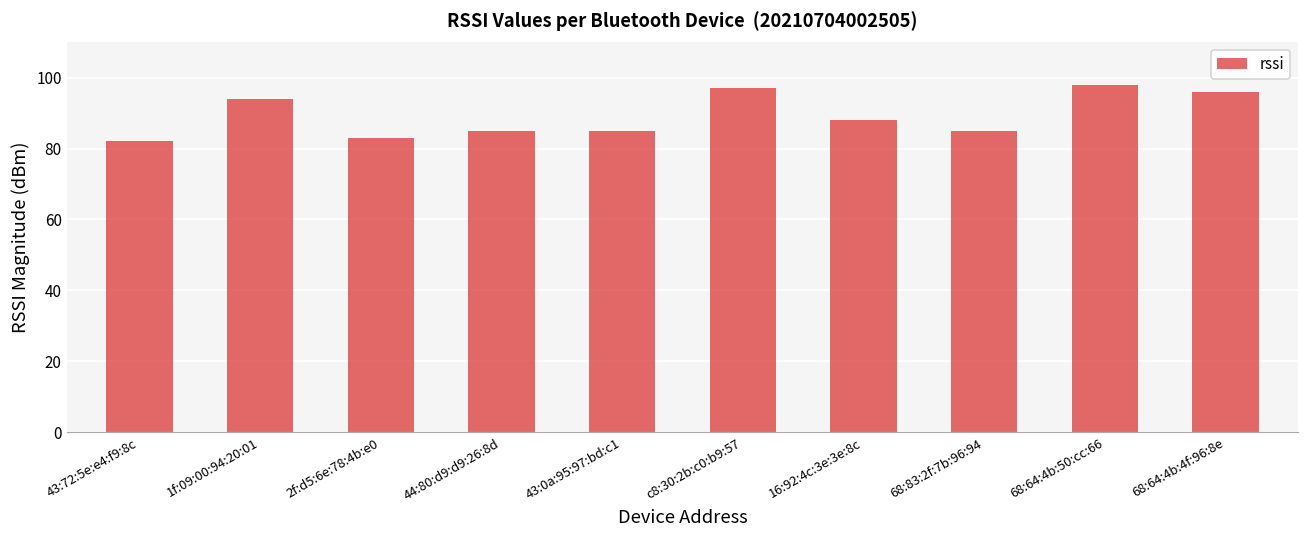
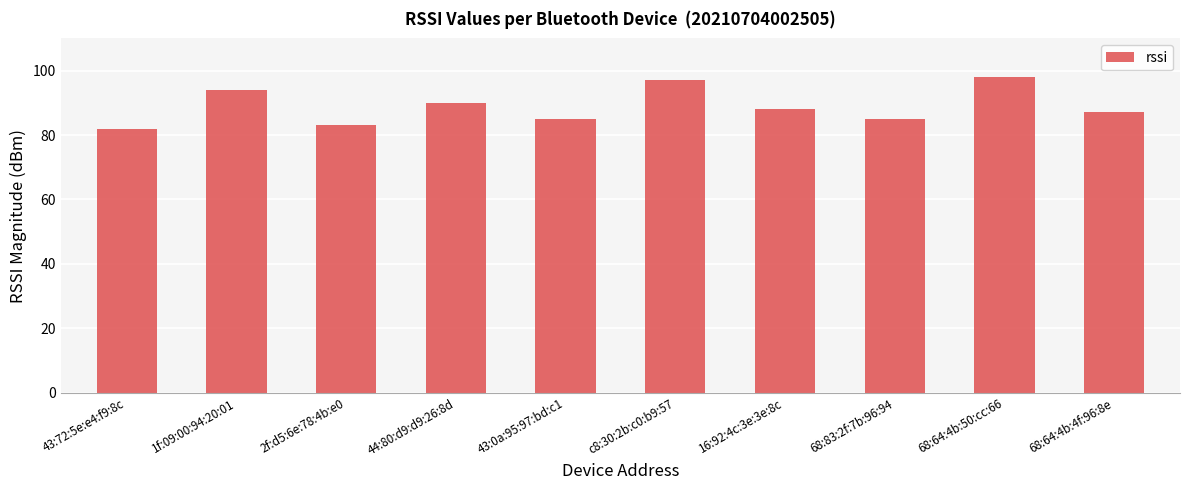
44:80:d9:d9:26:8d: 85 -> 90
68:64:4b:4f:96:8e: 96 -> 87
